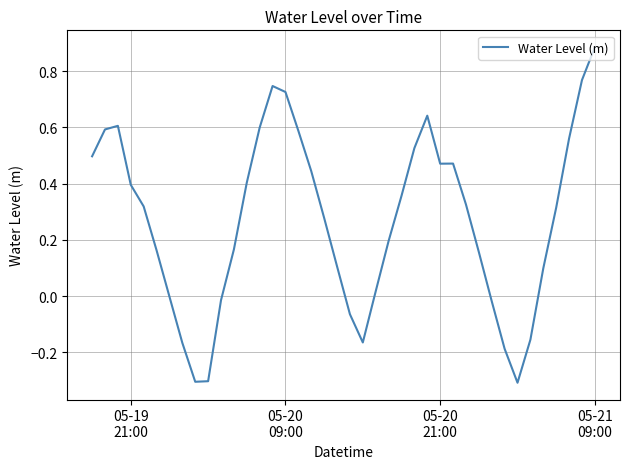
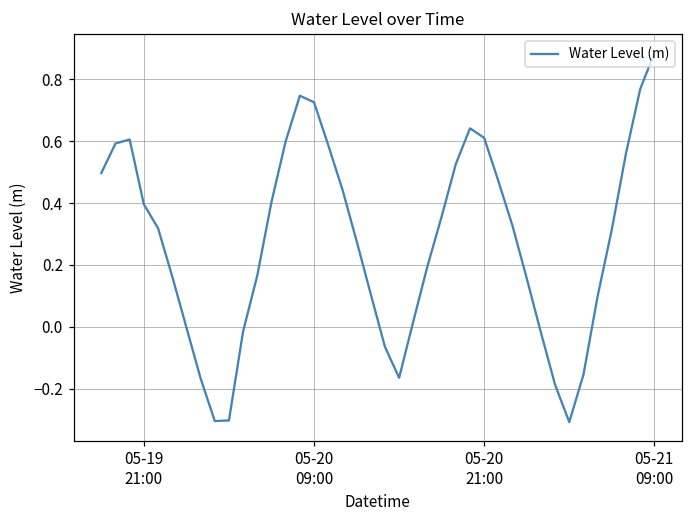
05-20 21:00: 0.47 -> 0.61
